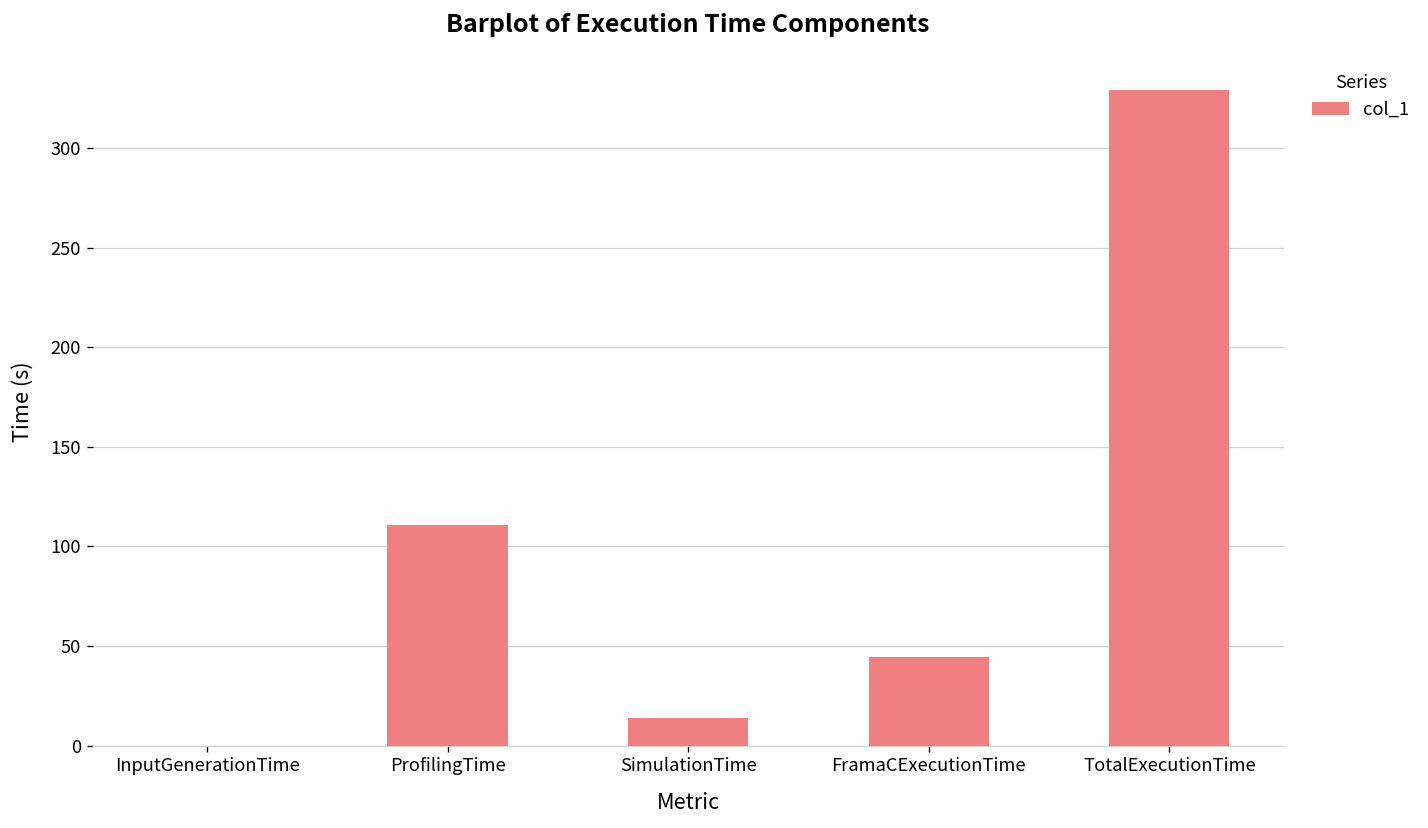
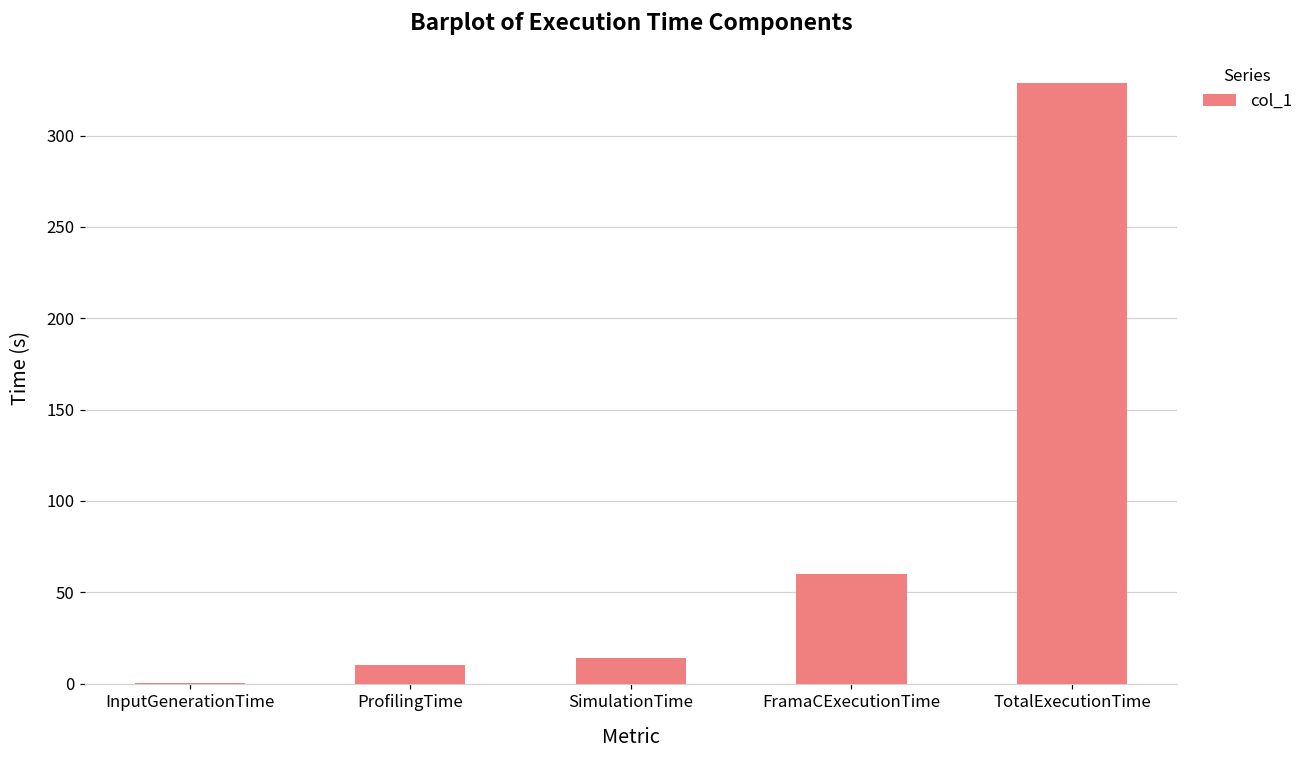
ProfilingTime: 111 -> 10
FramaCExecutionTime: 44 -> 60
